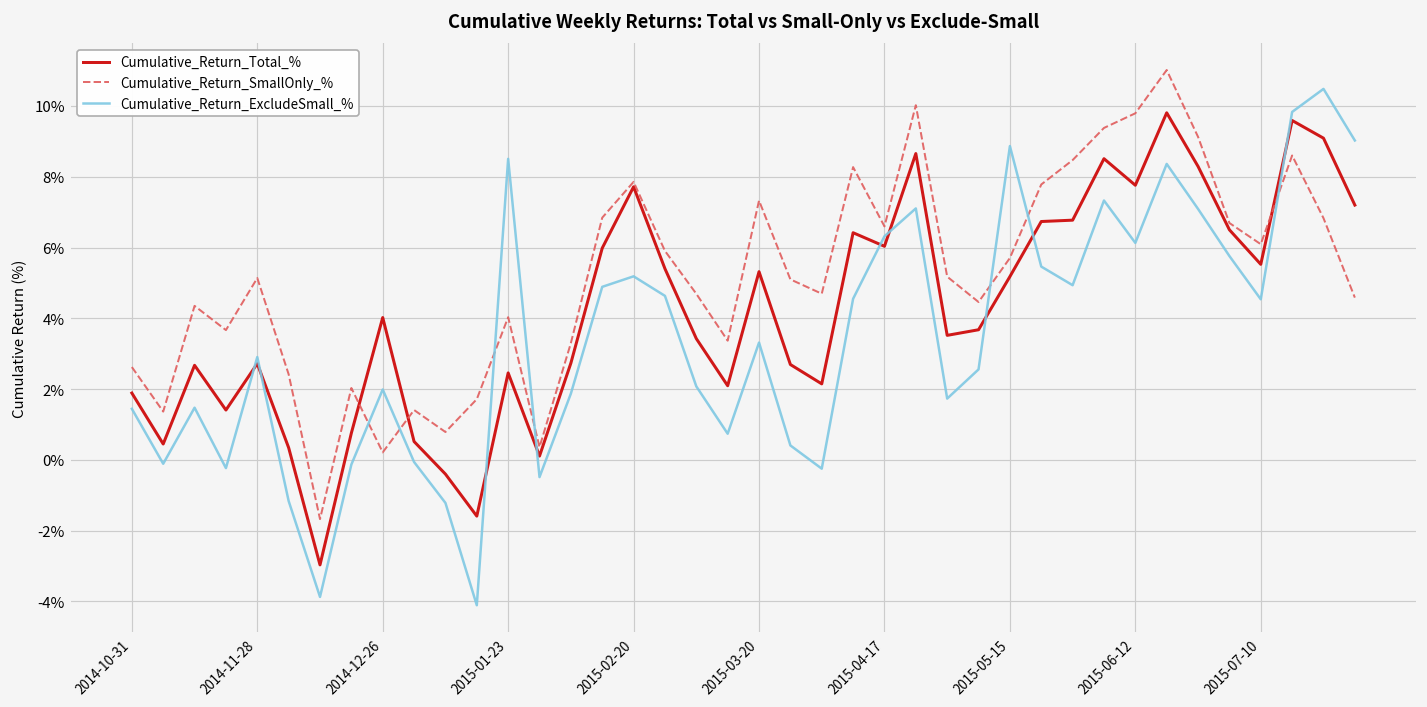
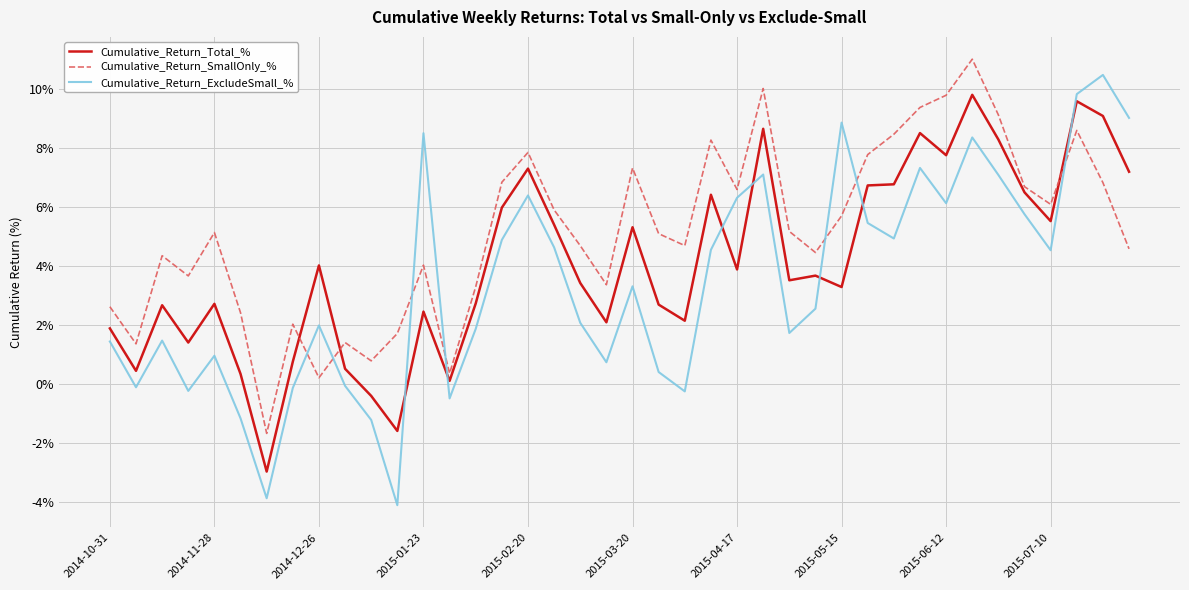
Cumulative_Return_ExcludeSmall_%, 2014-11-28: 2.9% -> 1.0%
Cumulative_Return_Total_%, 2015-02-20: 7.7% -> 7.3%
Cumulative_Return_ExcludeSmall_%, 2015-02-20: 5.2% -> 6.4%
Cumulative_Return_Total_%, 2015-04-17: 6.0% -> 3.9%
Cumulative_Return_Total_%, 2015-05-15: 5.2% -> 3.3%
